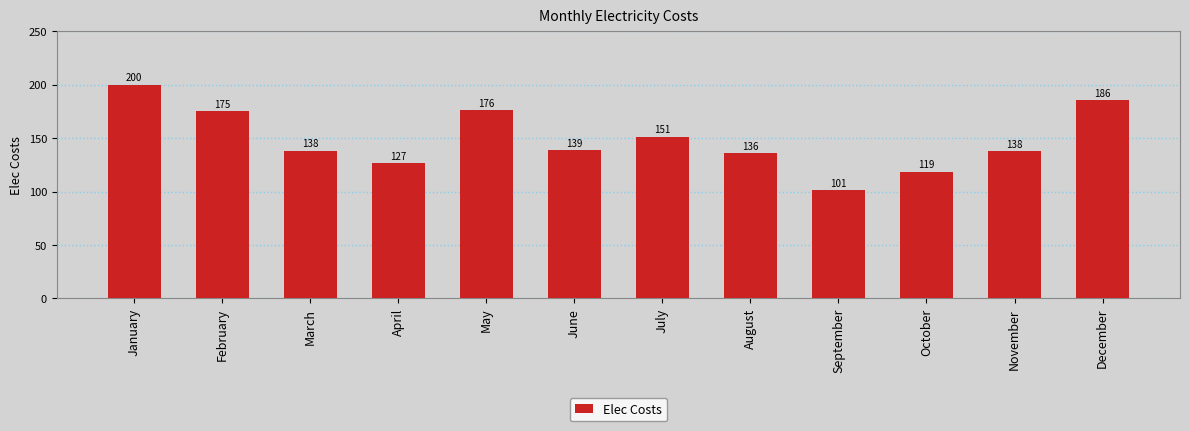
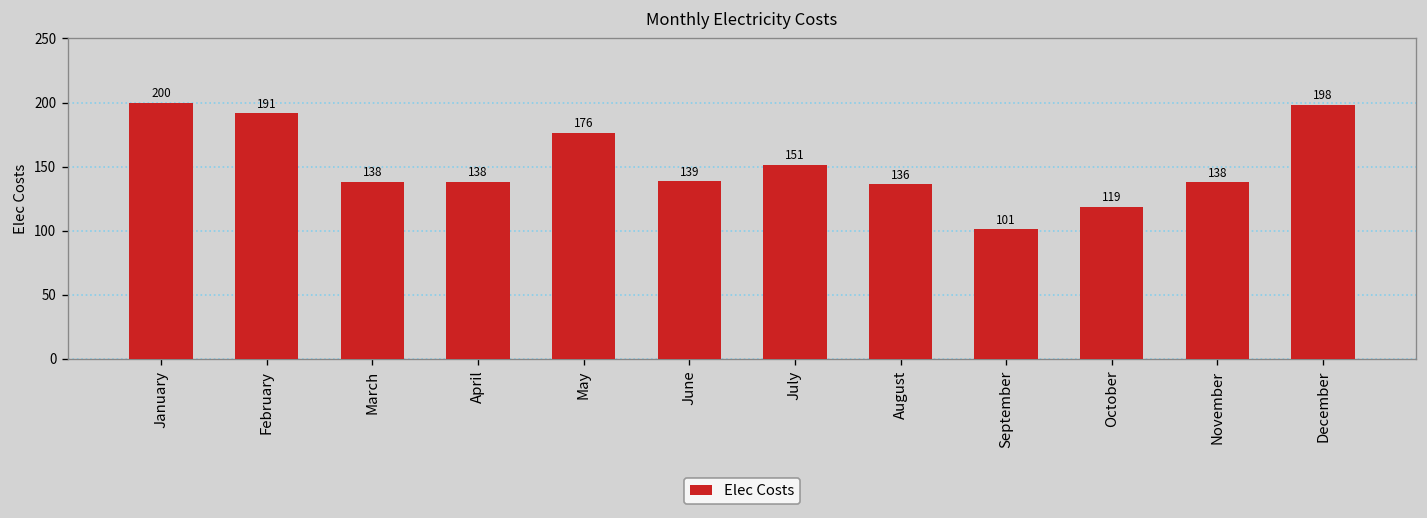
February: 175 -> 191
April: 127 -> 138
December: 186 -> 198
